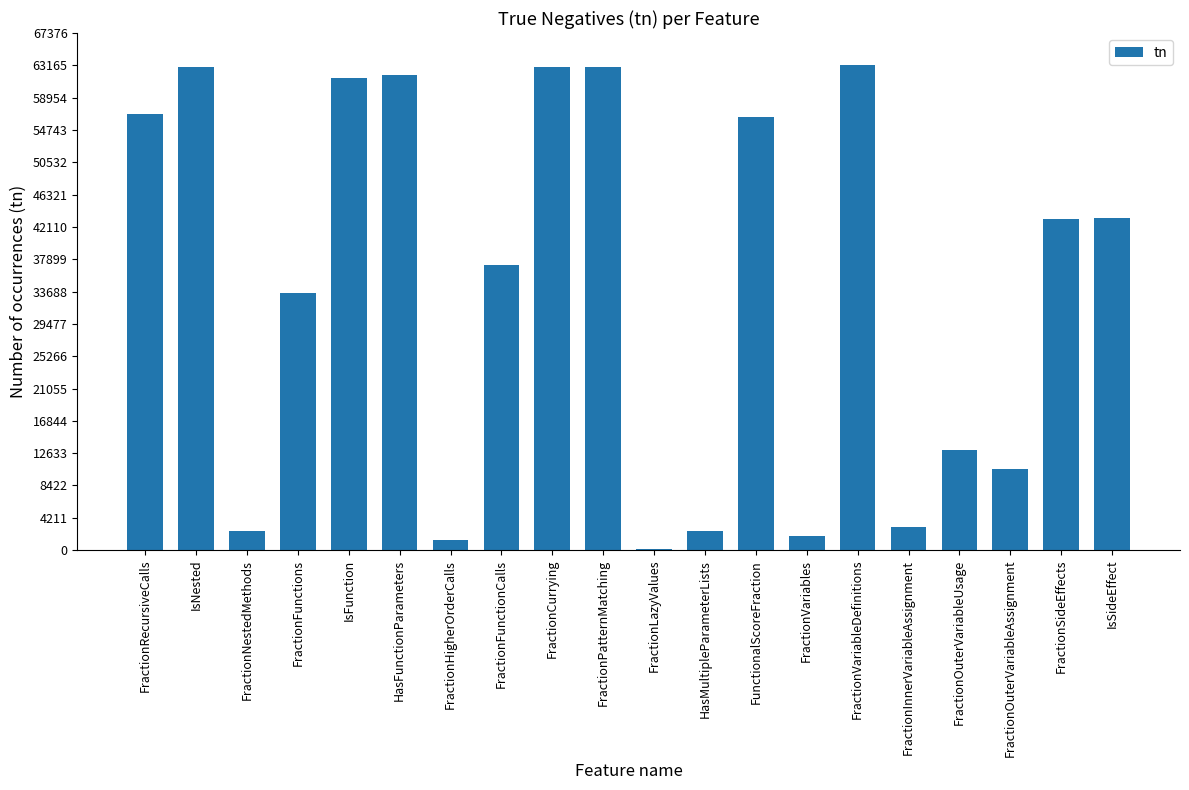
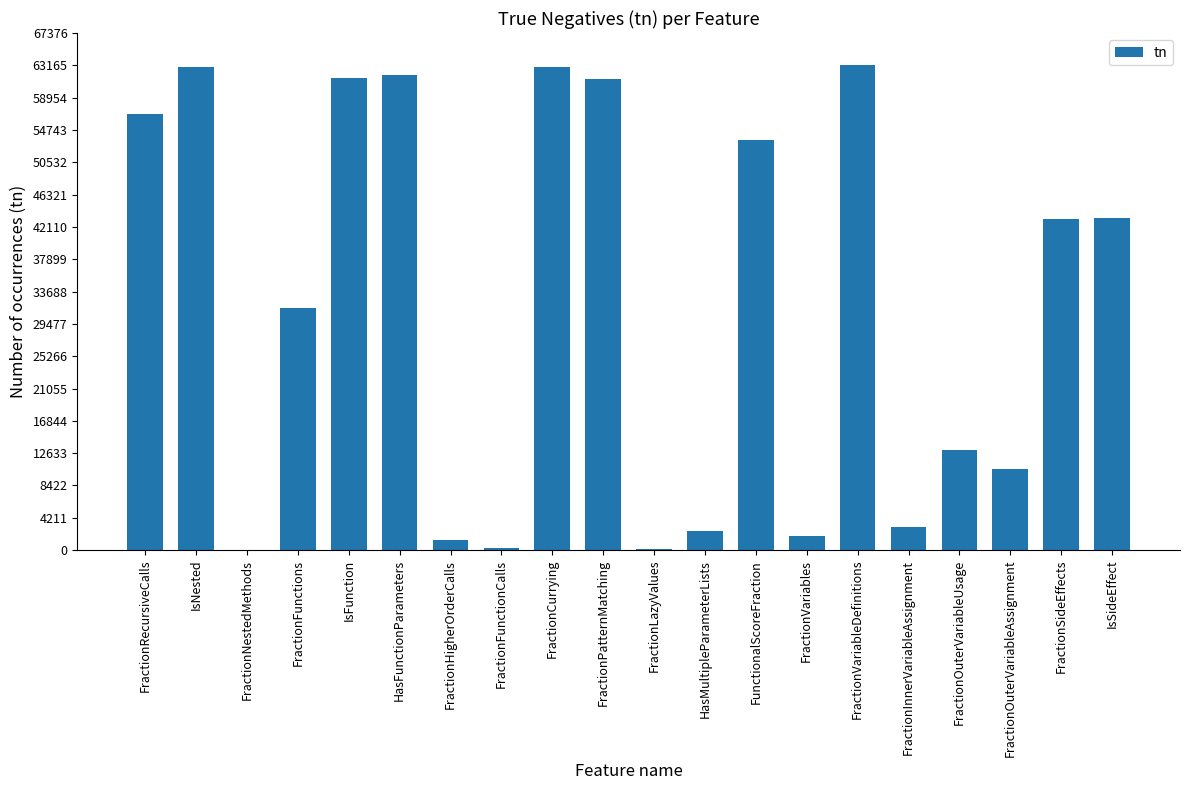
FractionNestedMethods: 2000 -> 0
FractionFunctions: 34000 -> 32000
FractionFunctionCalls: 37000 -> 0
FractionPatternMatching: 63000 -> 61000
FunctionalScoreFraction: 56000 -> 53000
